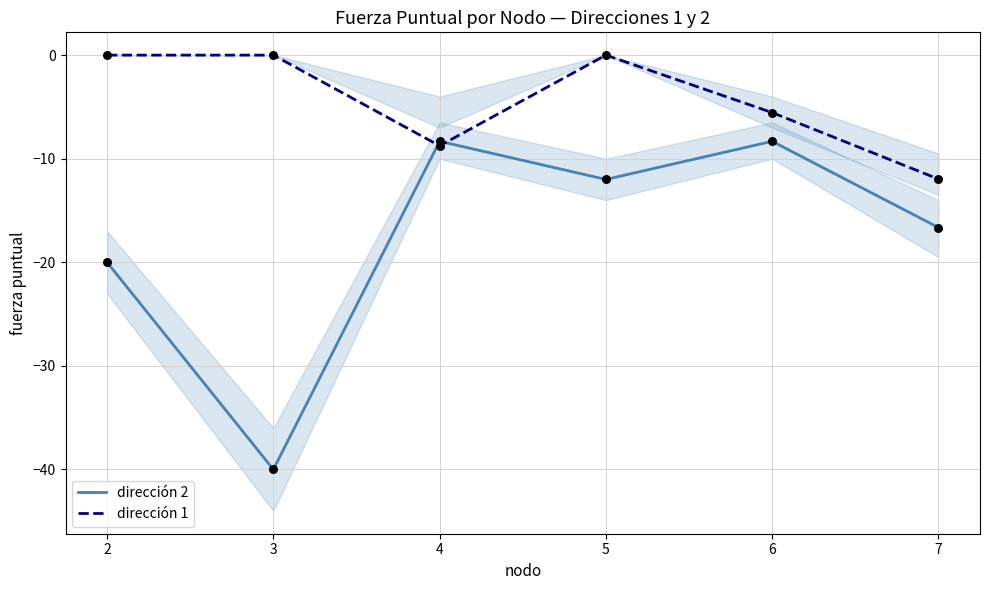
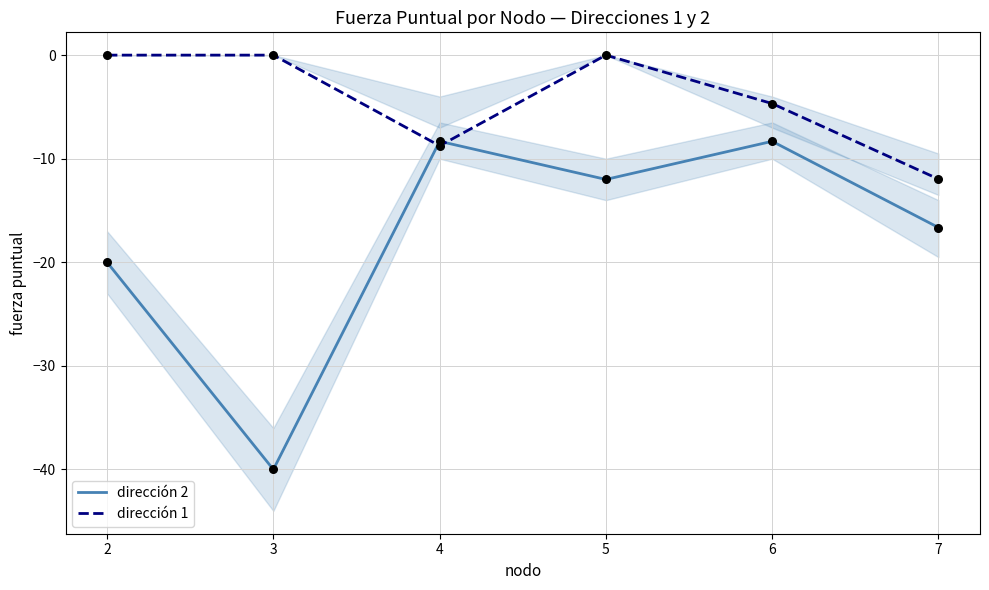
dirección 1, 6: -5.5 -> -4.7
